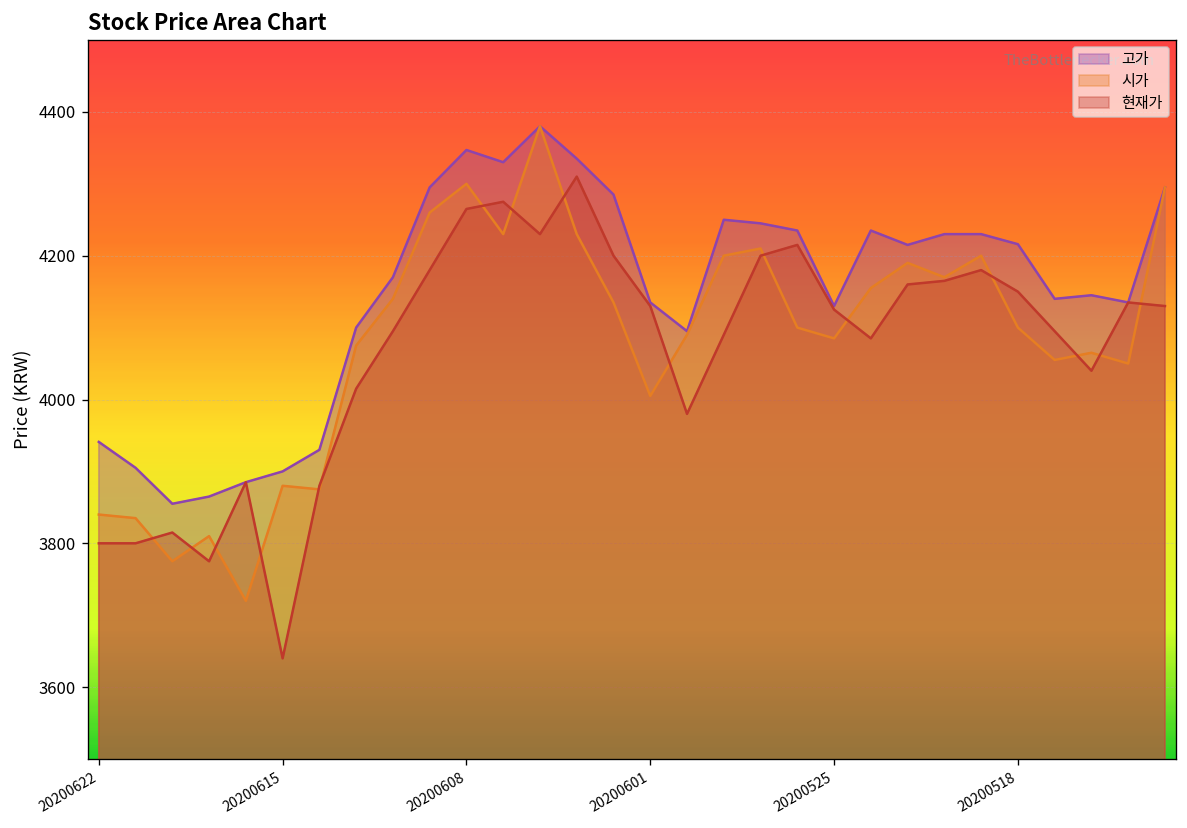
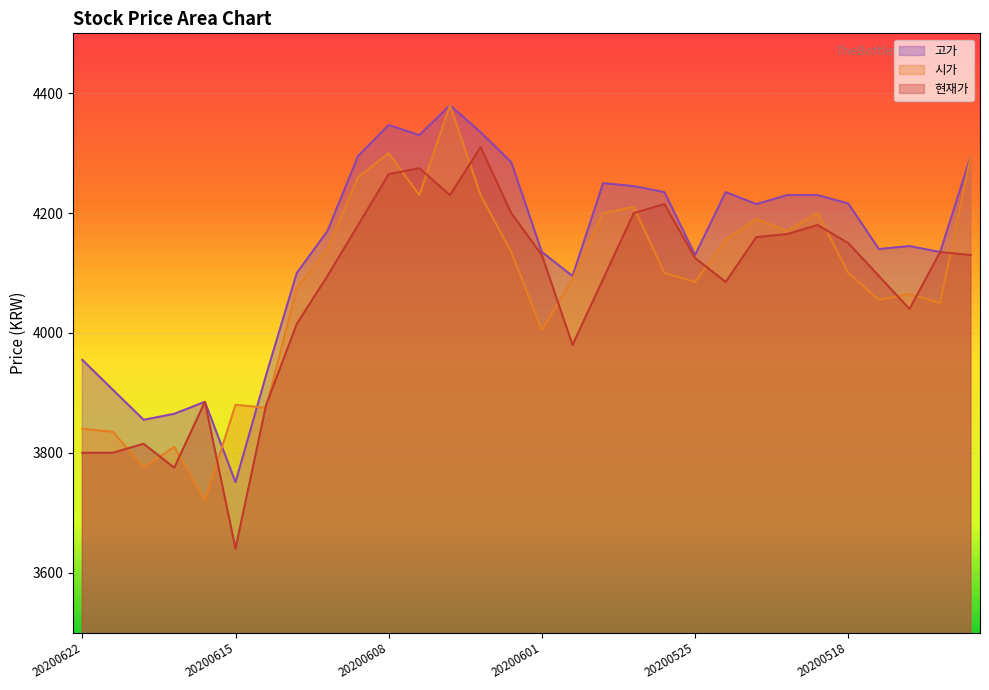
고가, 20200622: 3940 -> 3960
고가, 20200615: 3900 -> 3750
